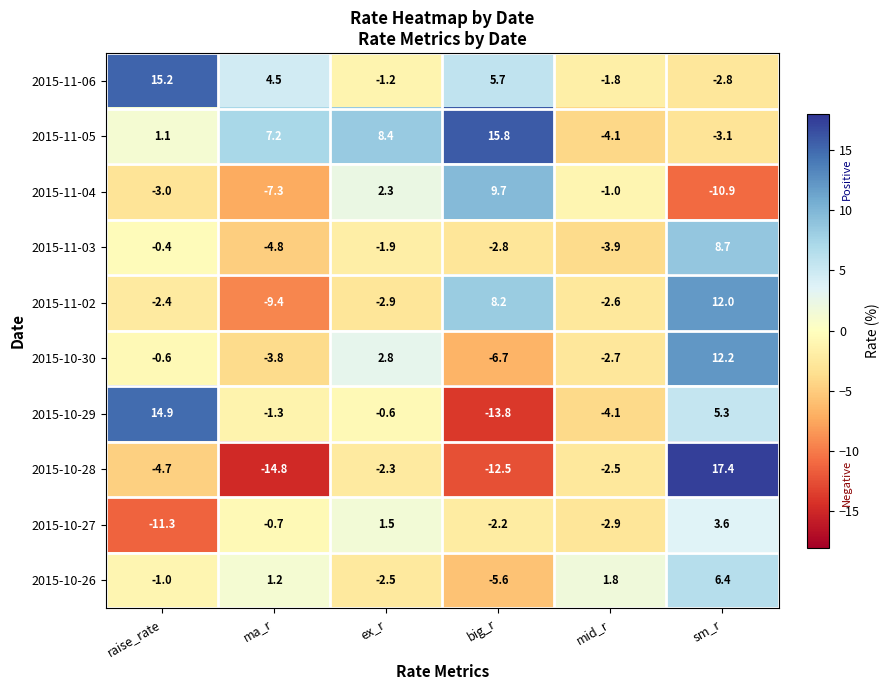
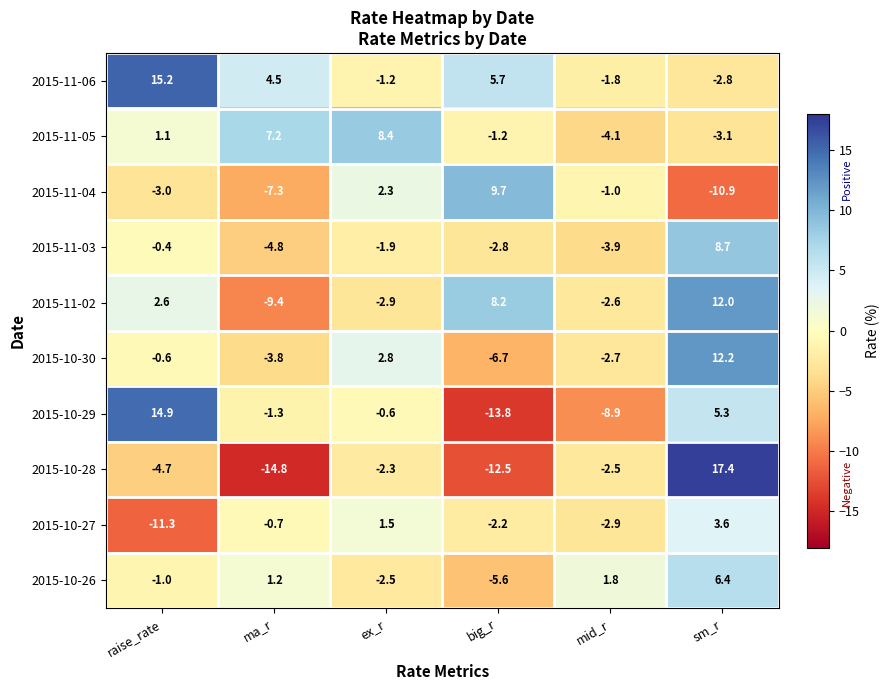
2015-11-05, big_r: 15.8 -> -1.2
2015-11-02, raise_rate: -2.4 -> 2.6
2015-10-29, mid_r: -4.1 -> -8.9
